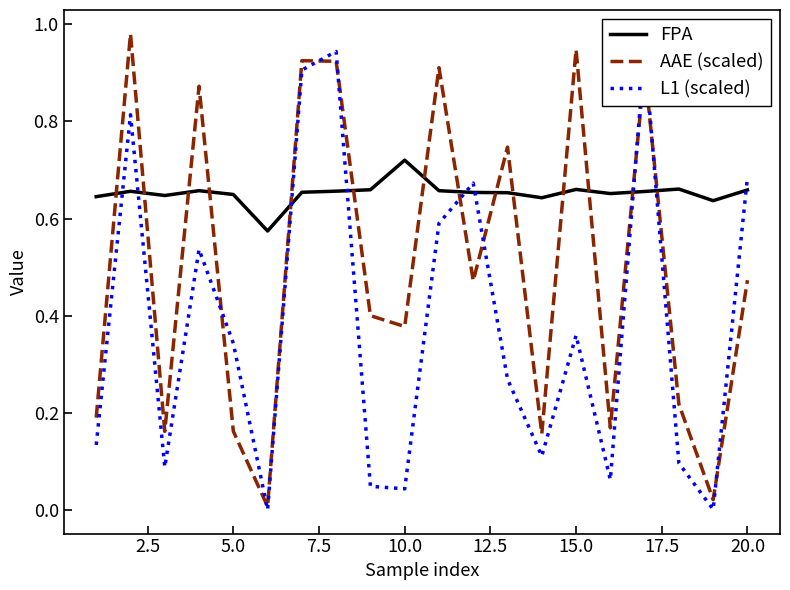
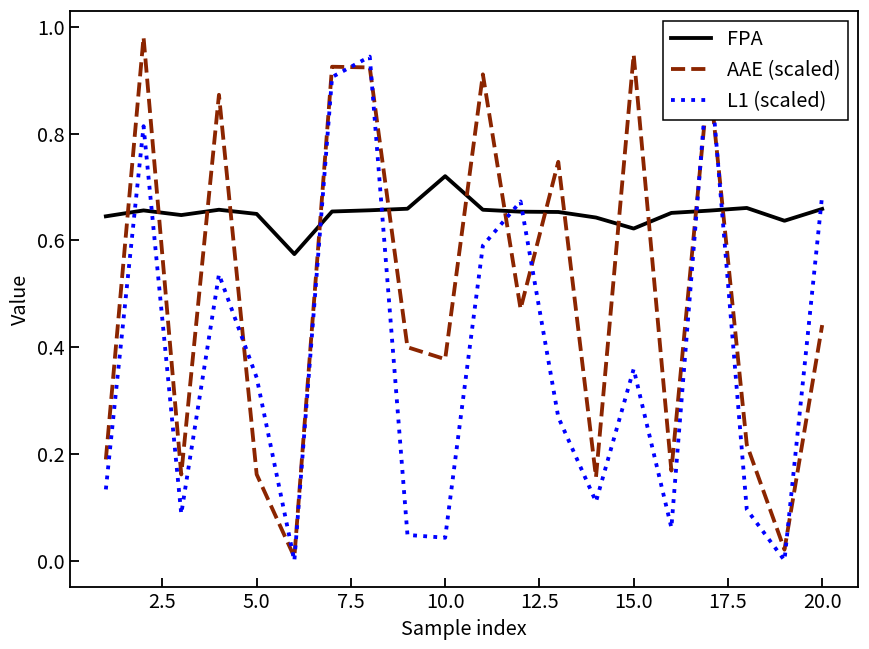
FPA, 15.0: 0.66 -> 0.62
AAE (scaled), 20.0: 0.47 -> 0.44
